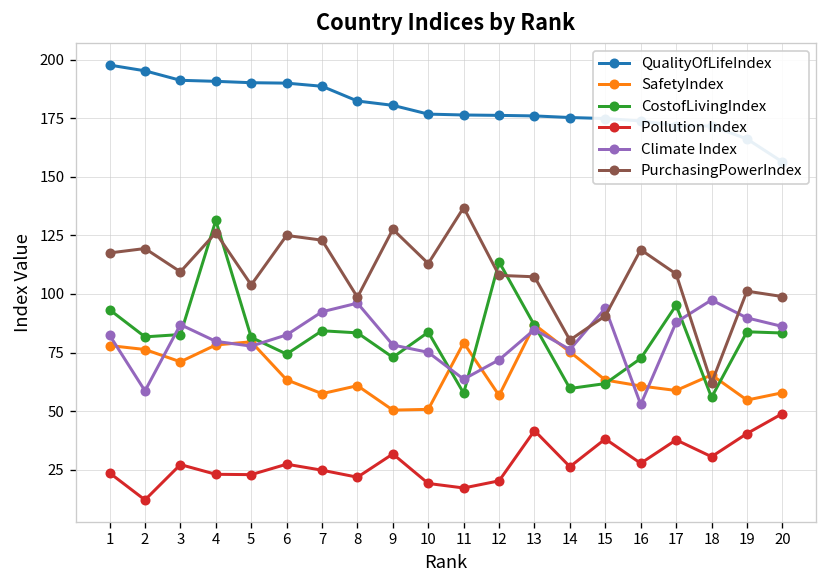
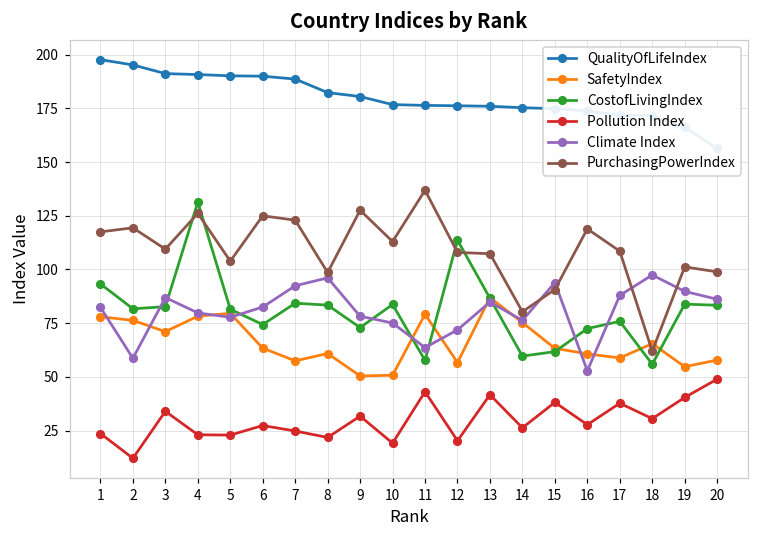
Pollution Index, 3: 27 -> 34
Pollution Index, 11: 17 -> 43
CostofLivingIndex, 17: 95 -> 76
